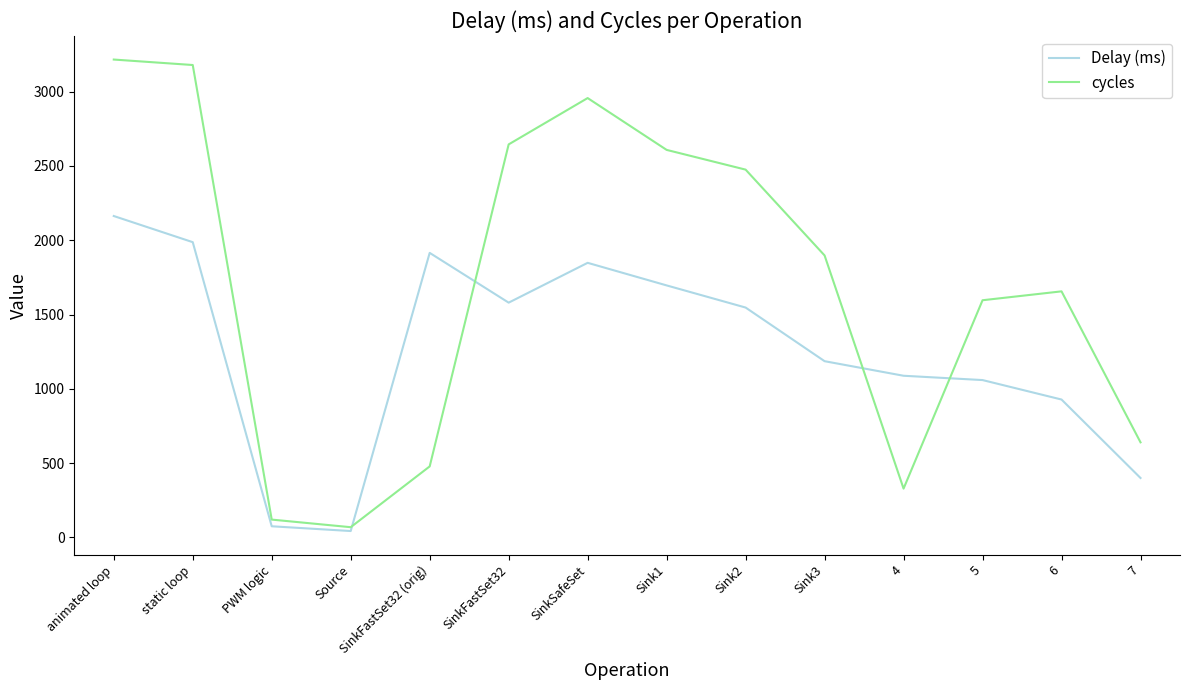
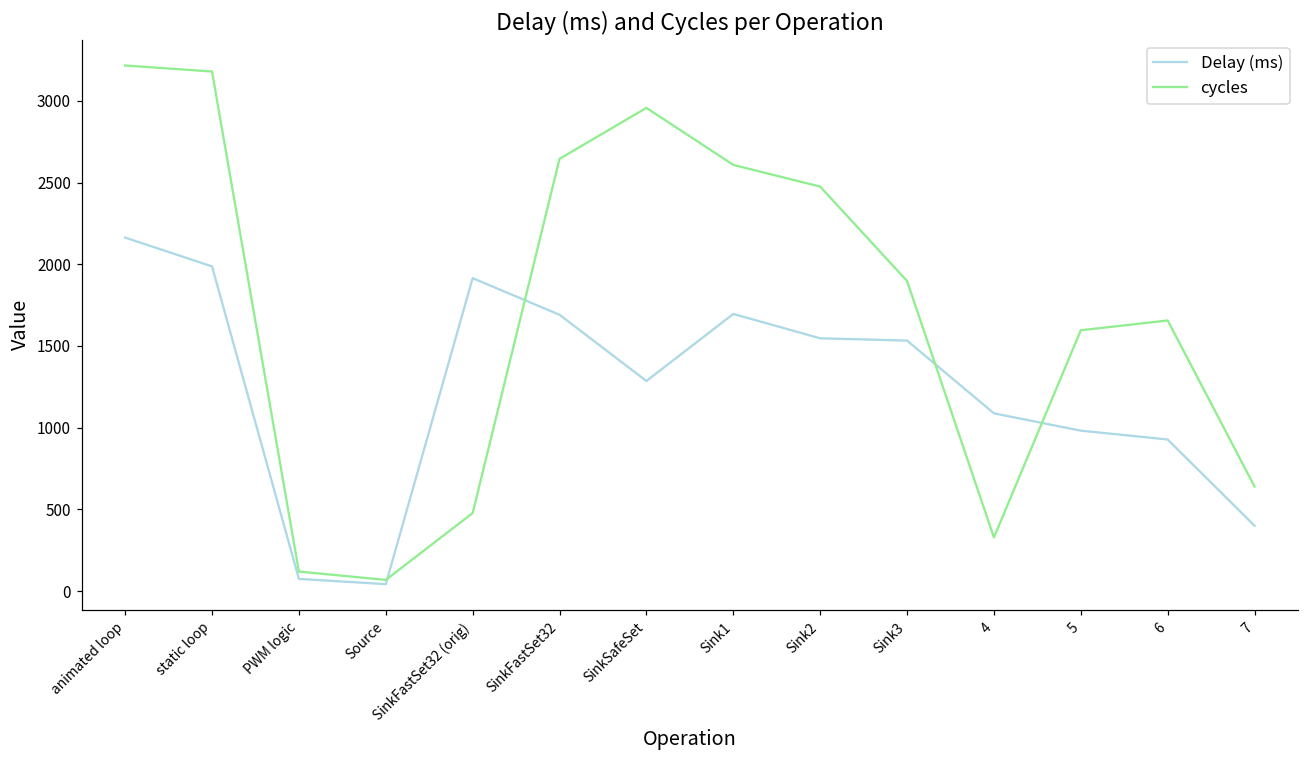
Delay (ms), SinkFastSet32: 1580 -> 1690
Delay (ms), SinkSafeSet: 1850 -> 1290
Delay (ms), Sink3: 1190 -> 1530
Delay (ms), 5: 1060 -> 980
